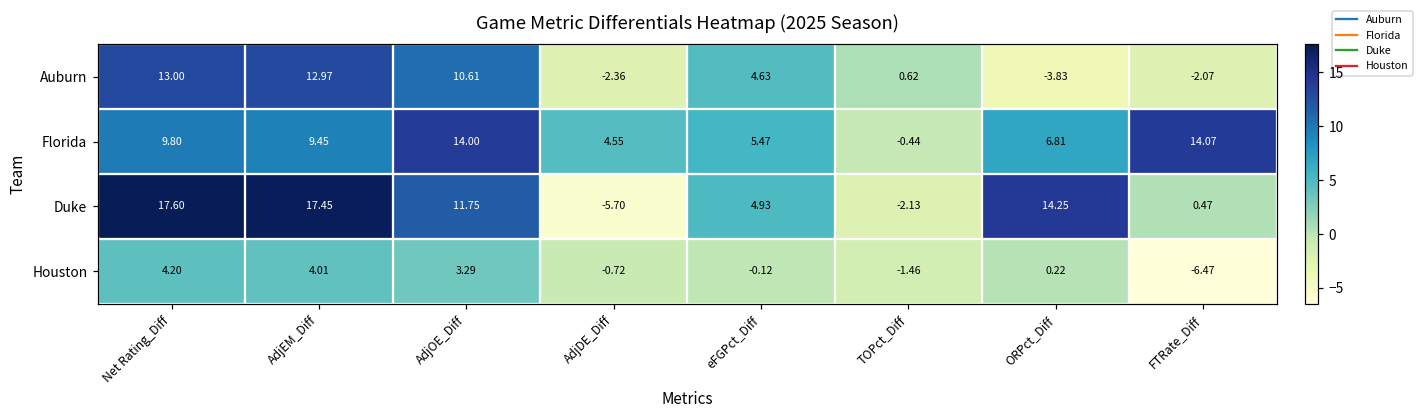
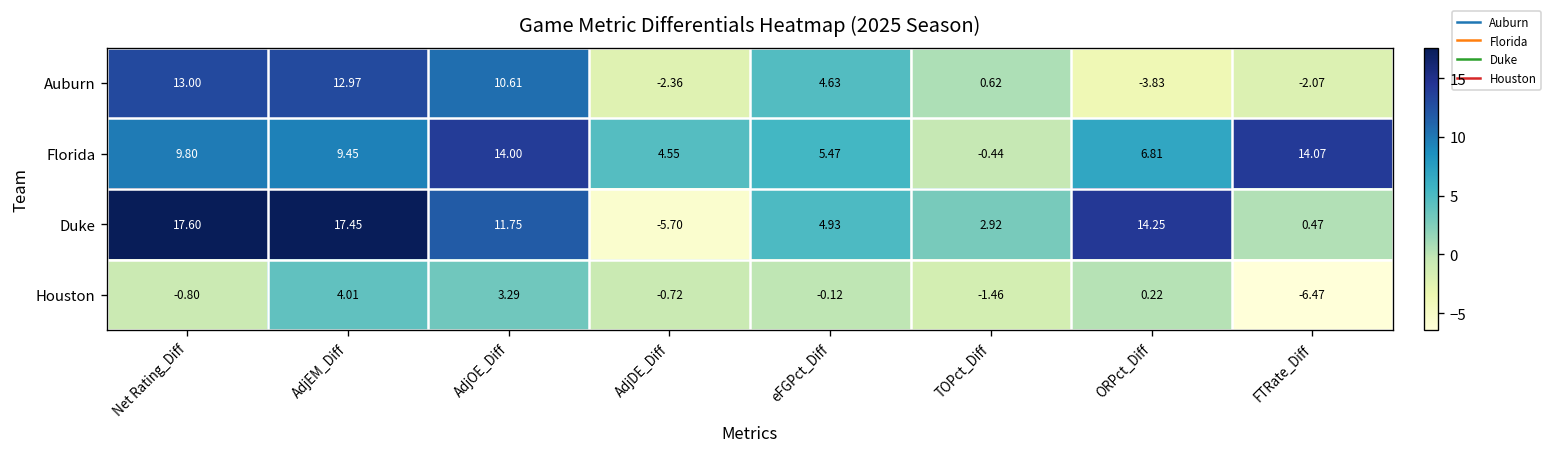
Duke, TOPct_Diff: -2.13 -> 2.92
Houston, Net Rating_Diff: 4.20 -> -0.80
